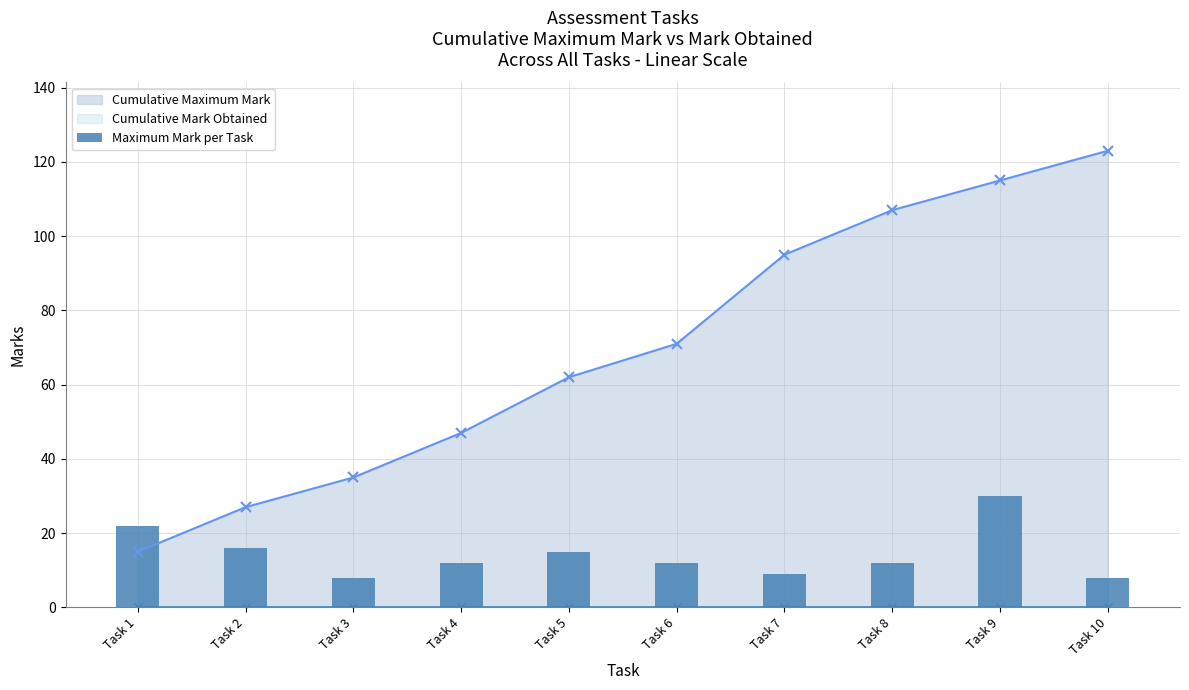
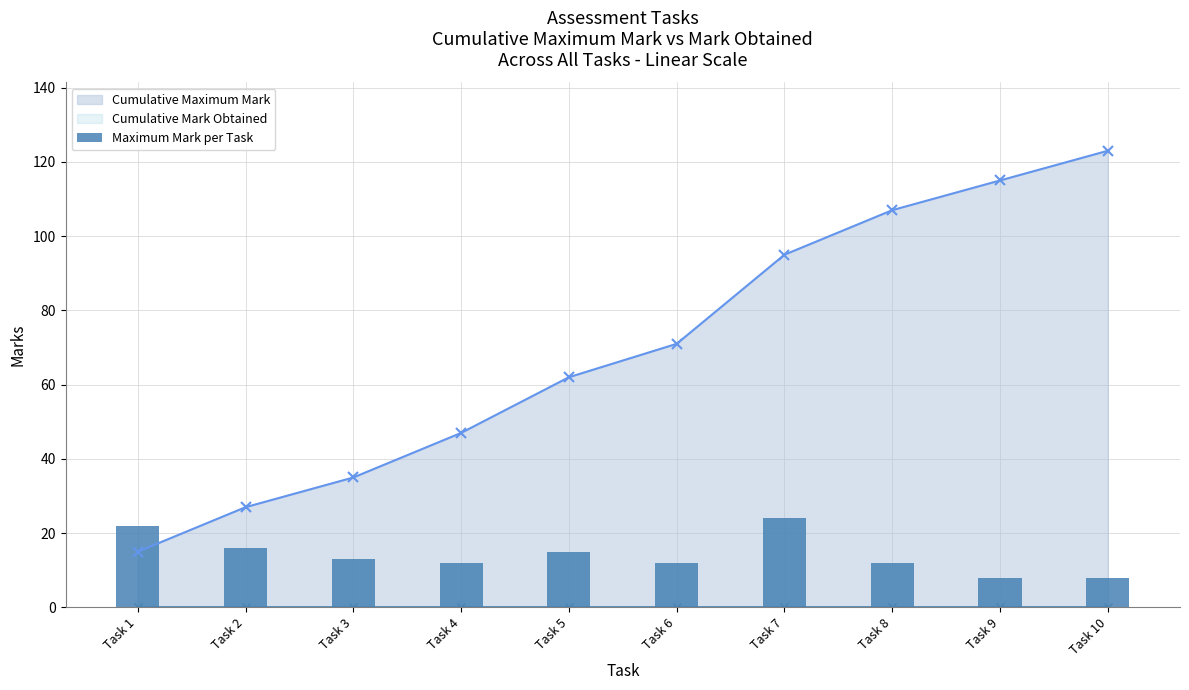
Maximum Mark per Task, Task 3: 8 -> 13
Maximum Mark per Task, Task 7: 9 -> 24
Maximum Mark per Task, Task 9: 30 -> 8
